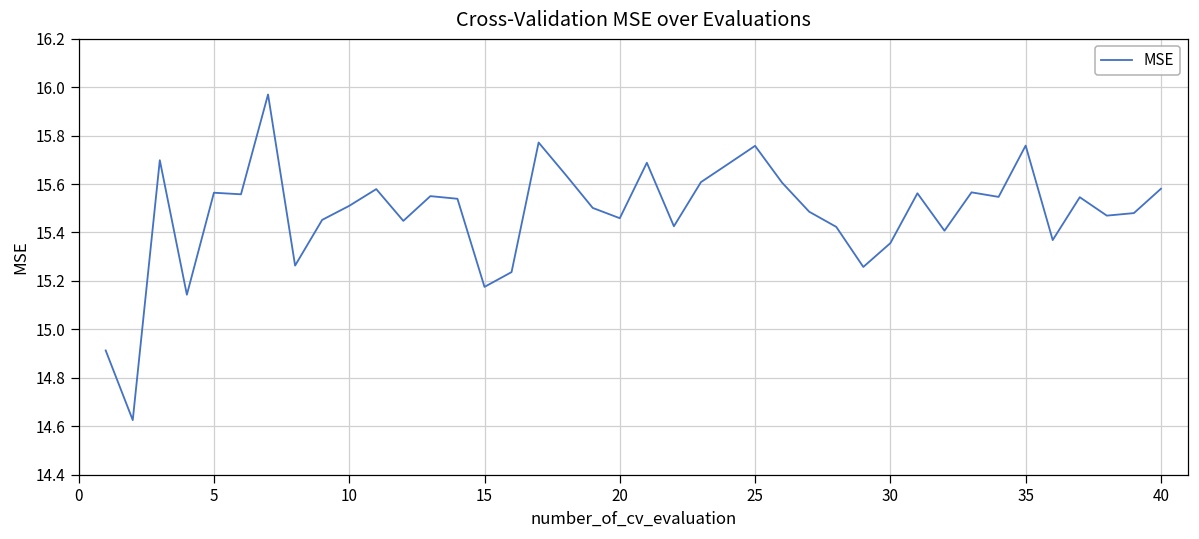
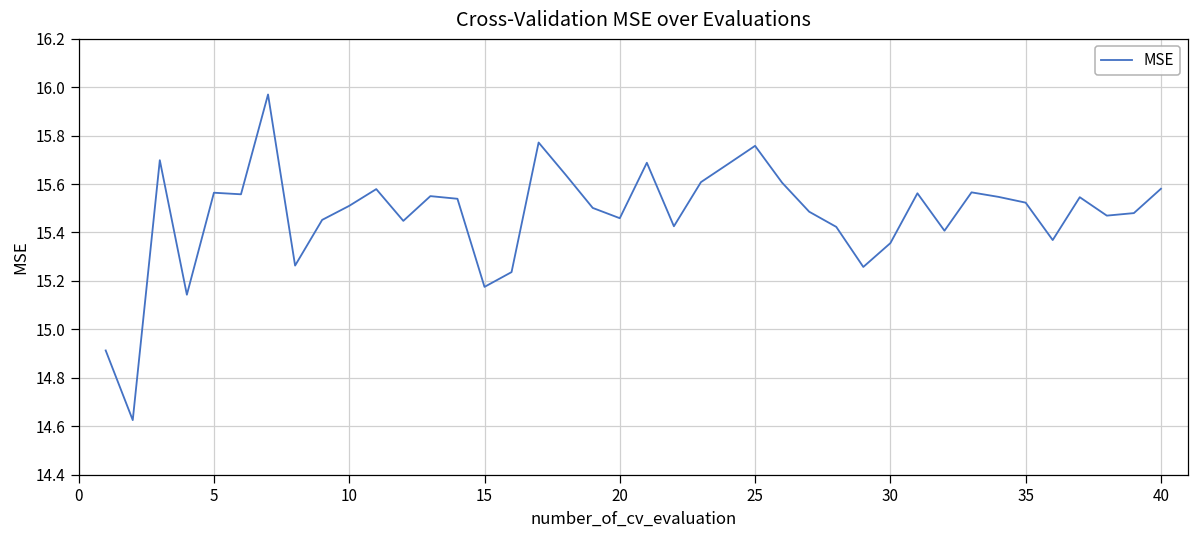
35: 15.76 -> 15.52
